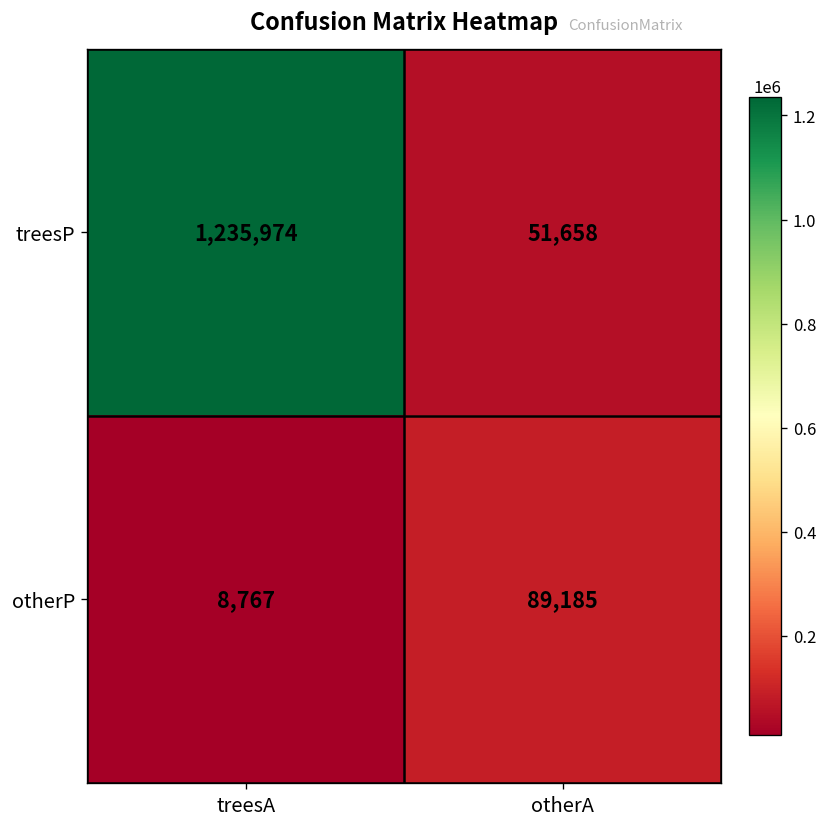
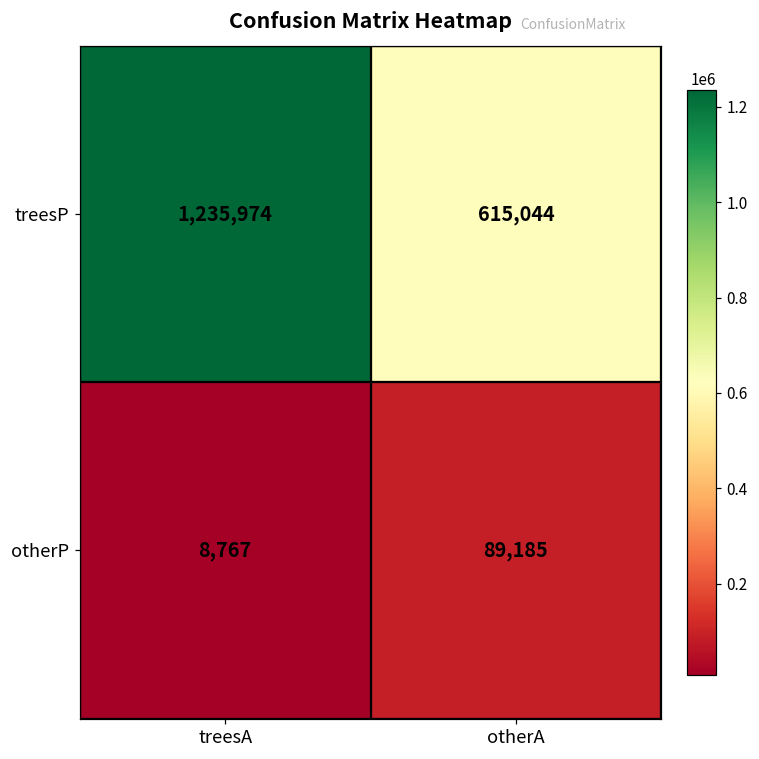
treesP, otherA: 51,658 -> 615,044
